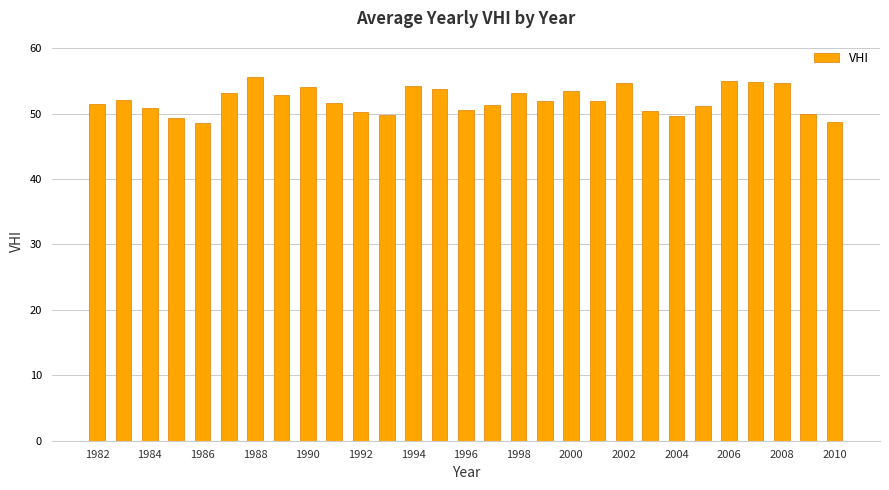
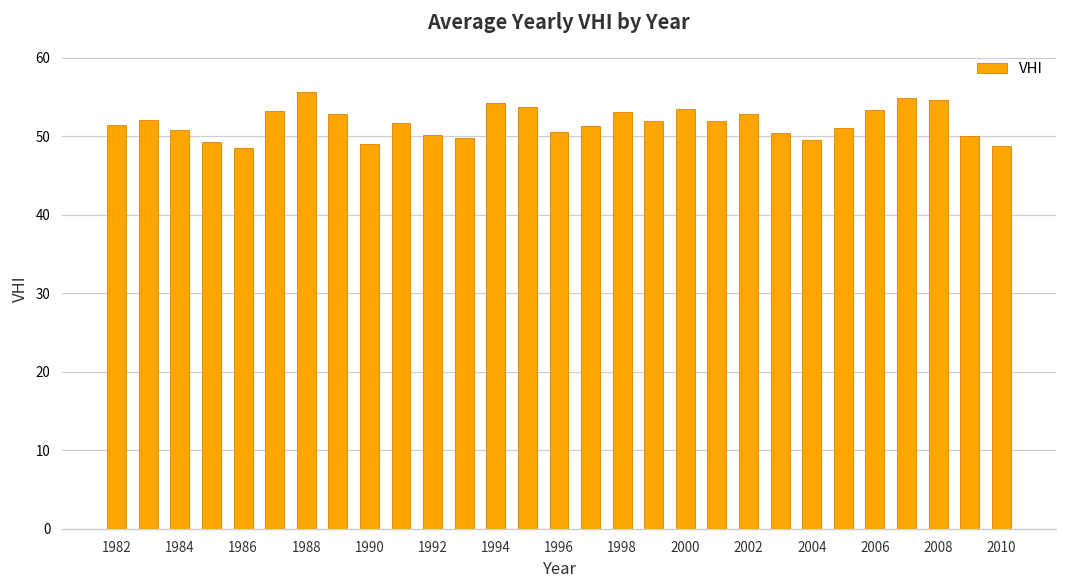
1990: 54 -> 49
2002: 55 -> 53
2006: 55 -> 53
